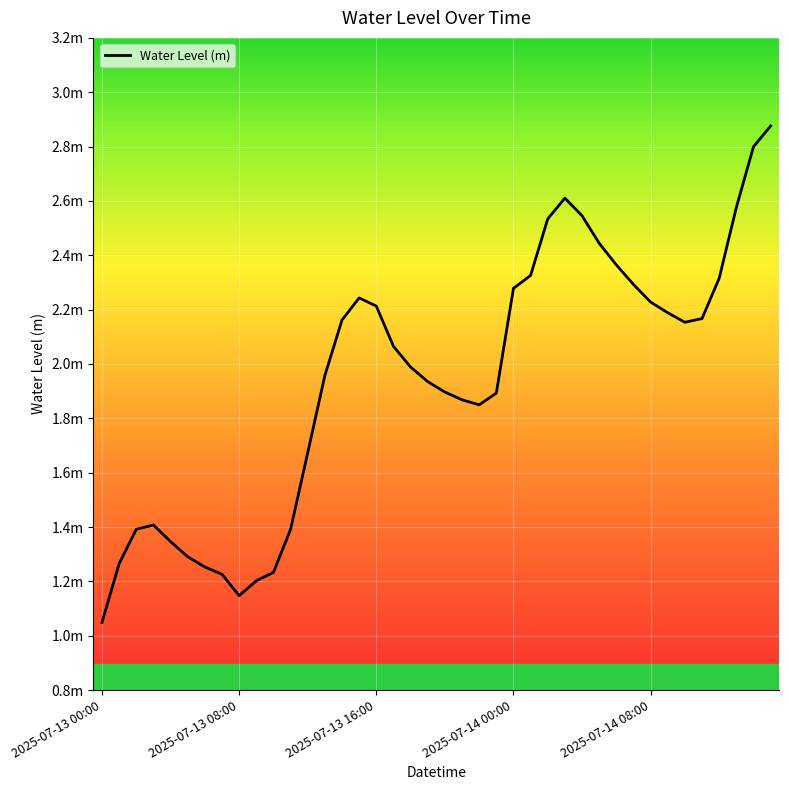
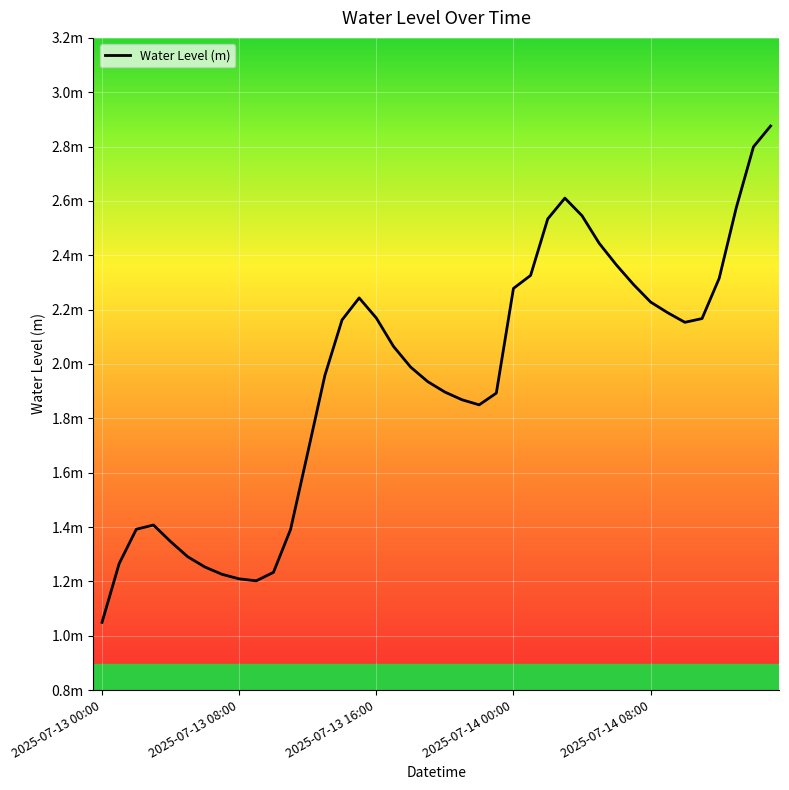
2025-07-13 08:00: 1.15m -> 1.21m
2025-07-13 16:00: 2.21m -> 2.17m
